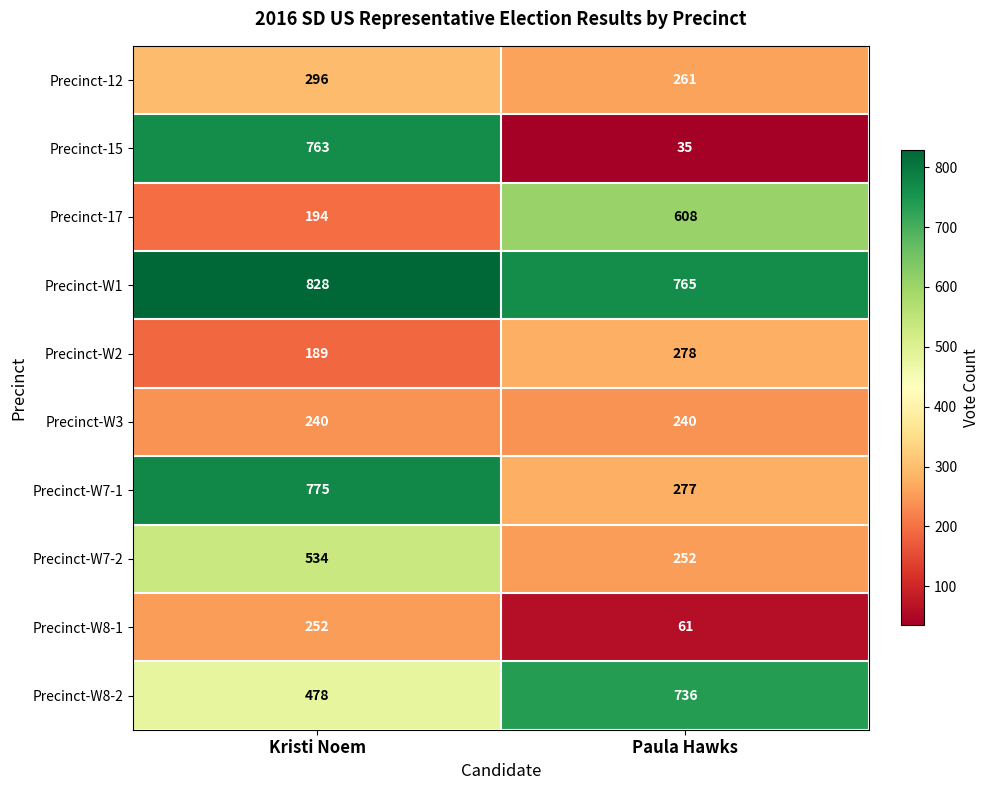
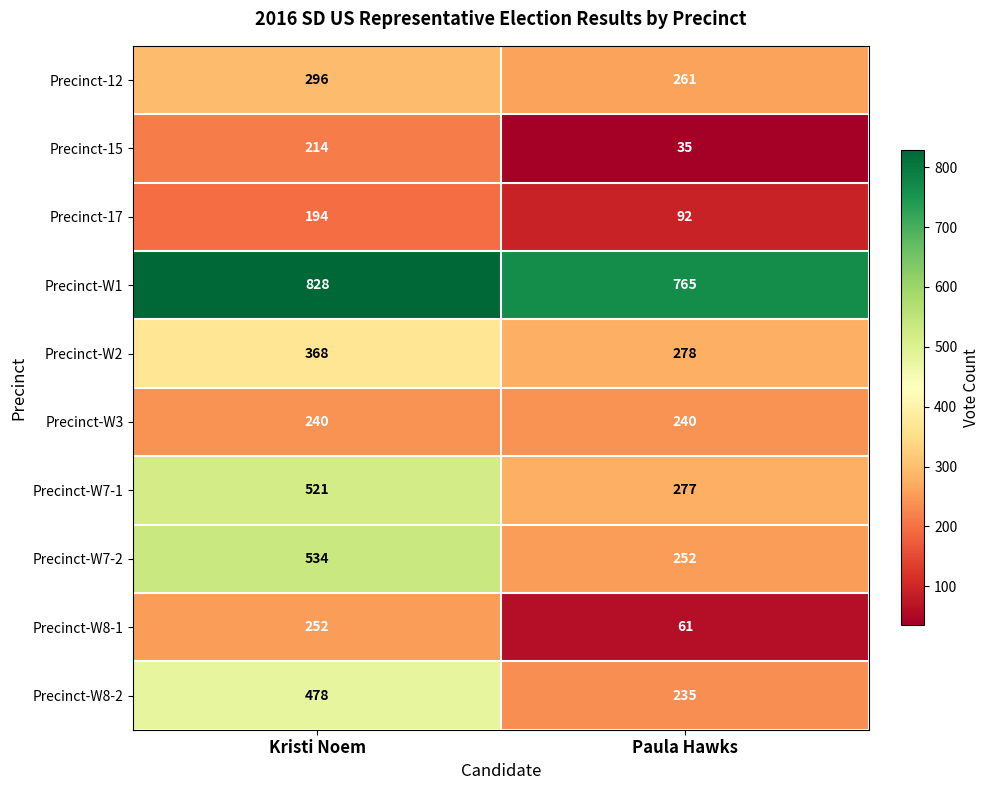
Precinct-15, Kristi Noem: 763 -> 214
Precinct-17, Paula Hawks: 608 -> 92
Precinct-W2, Kristi Noem: 189 -> 368
Precinct-W7-1, Kristi Noem: 775 -> 521
Precinct-W8-2, Paula Hawks: 736 -> 235
